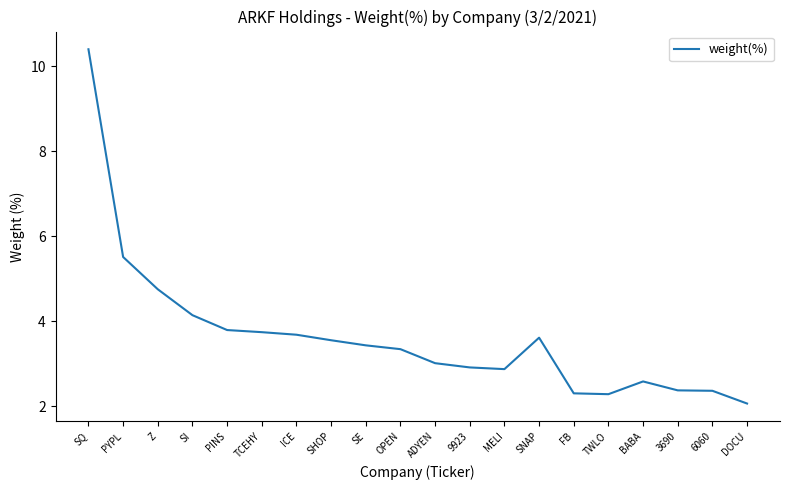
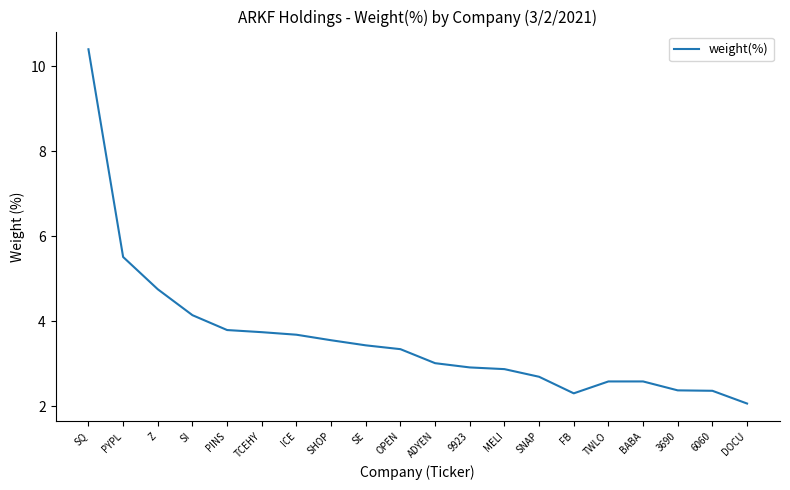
SNAP: 3.6 -> 2.7
TWLO: 2.3 -> 2.6
